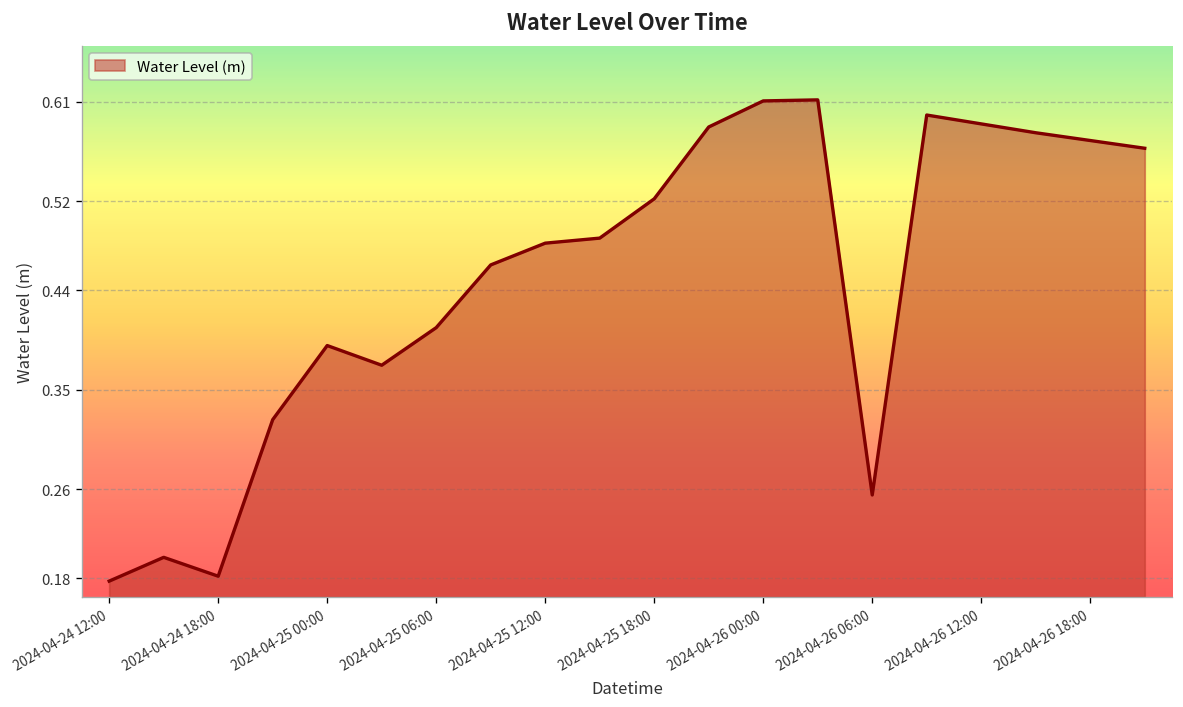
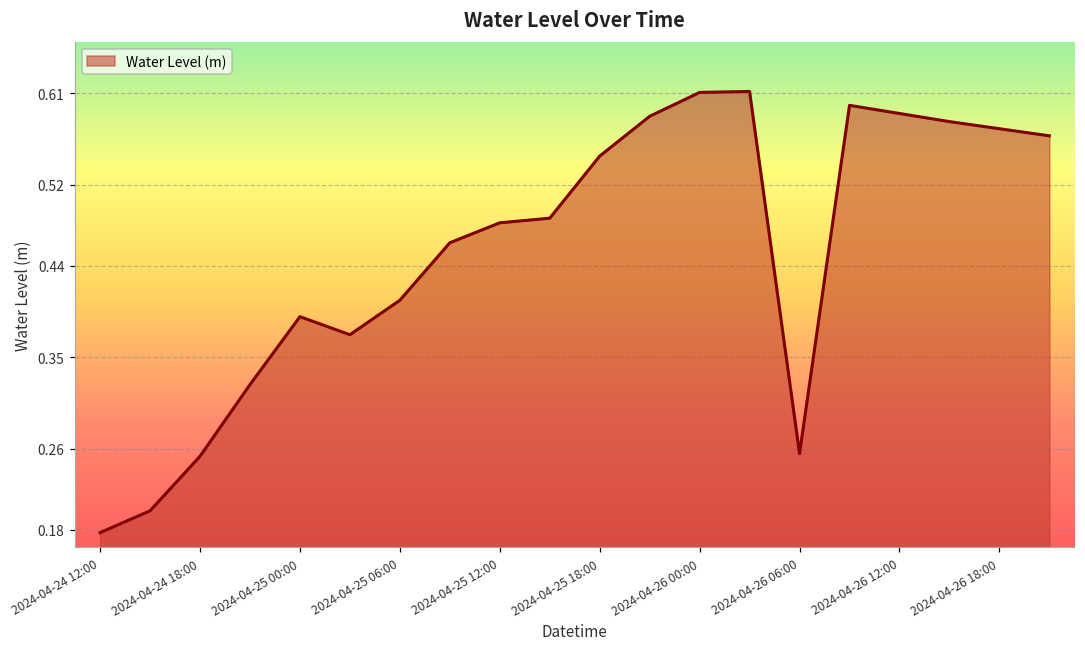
2024-04-24 18:00: 0.18 -> 0.25
2024-04-25 18:00: 0.52 -> 0.55
